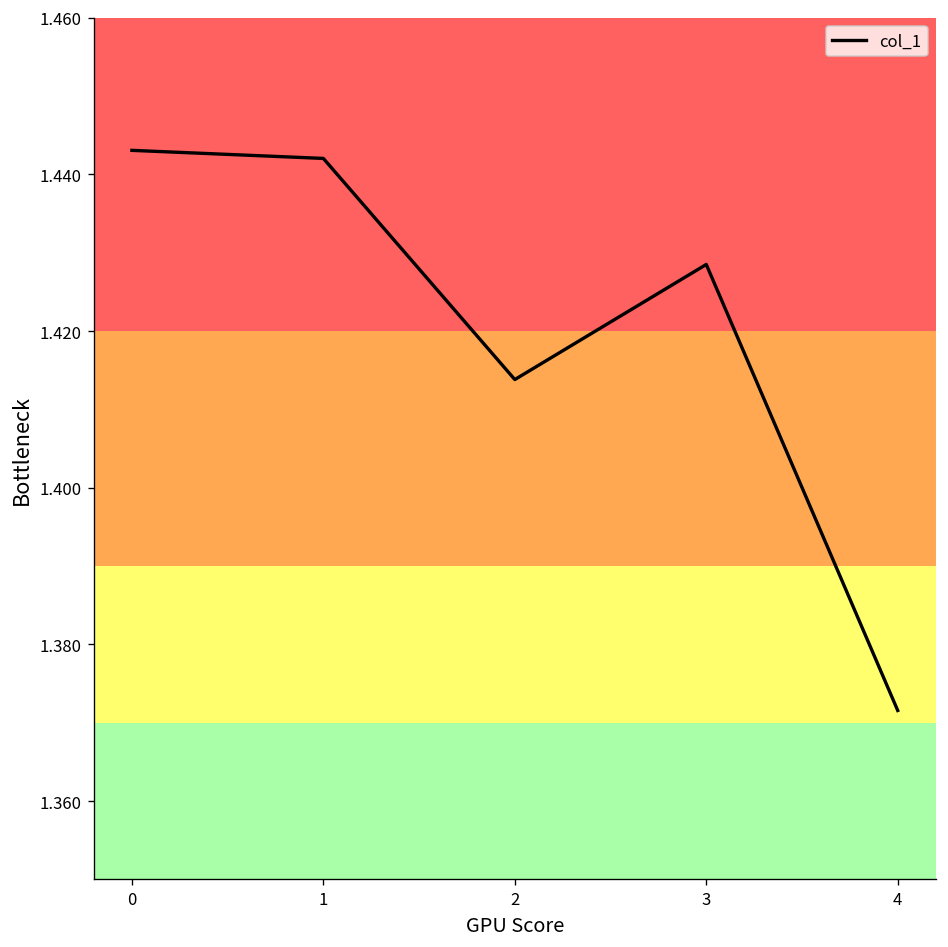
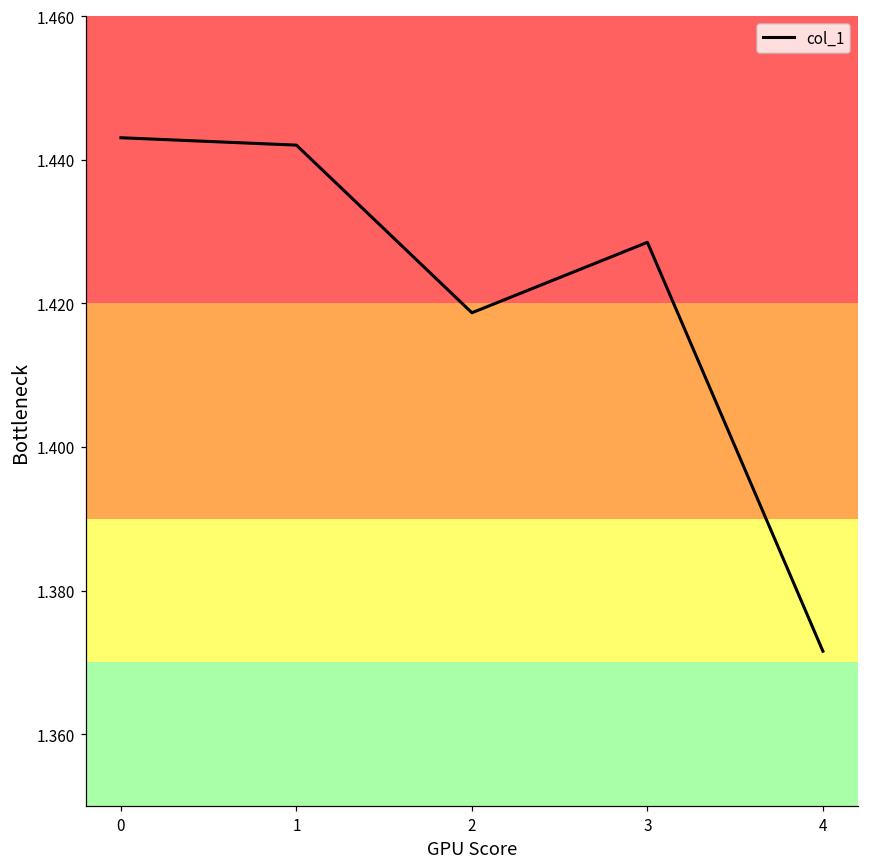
2: 1.414 -> 1.419
